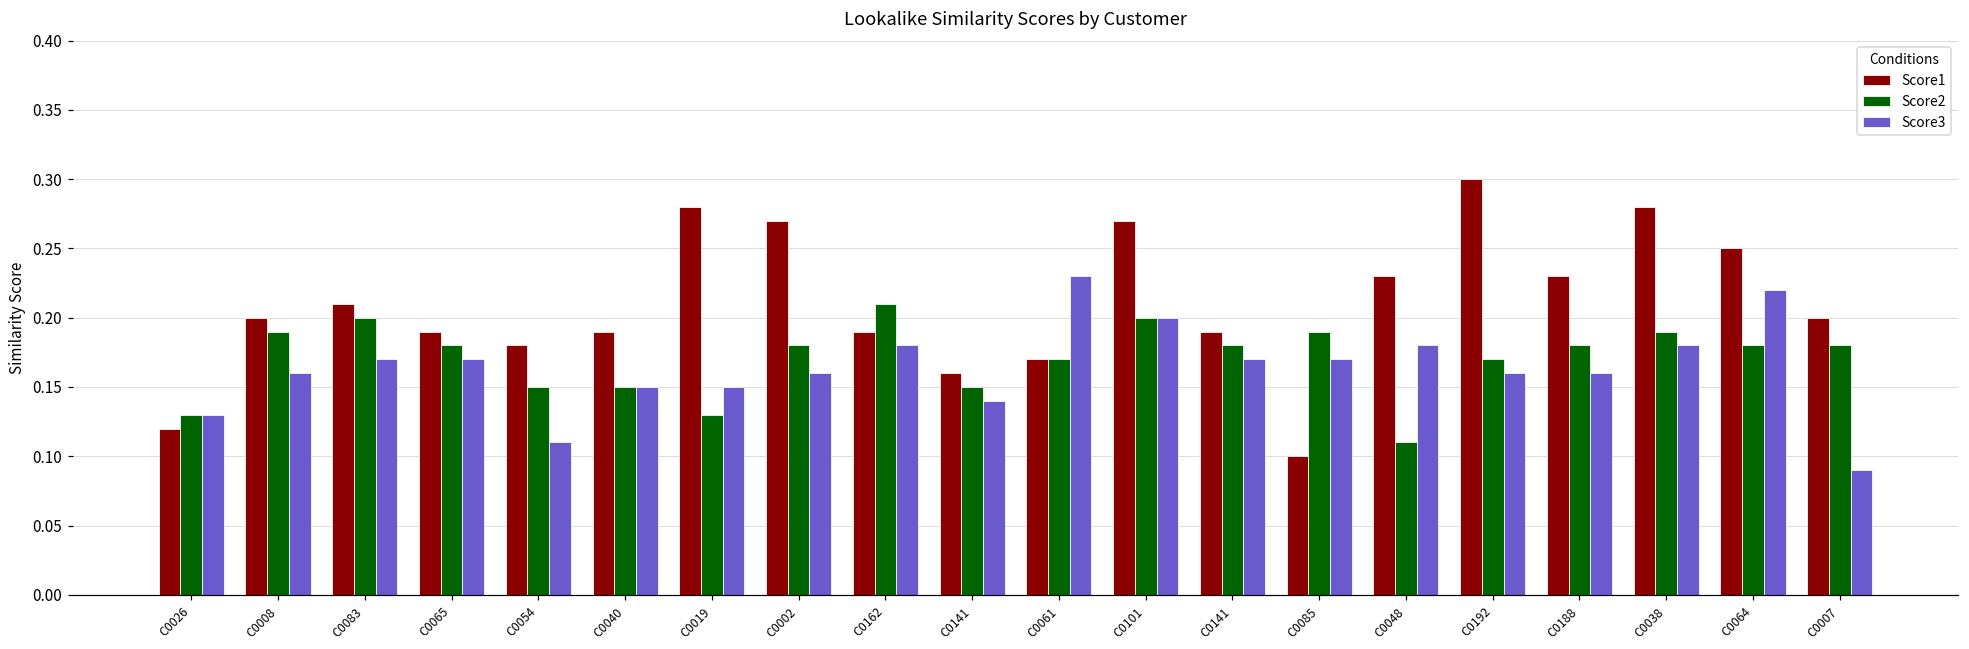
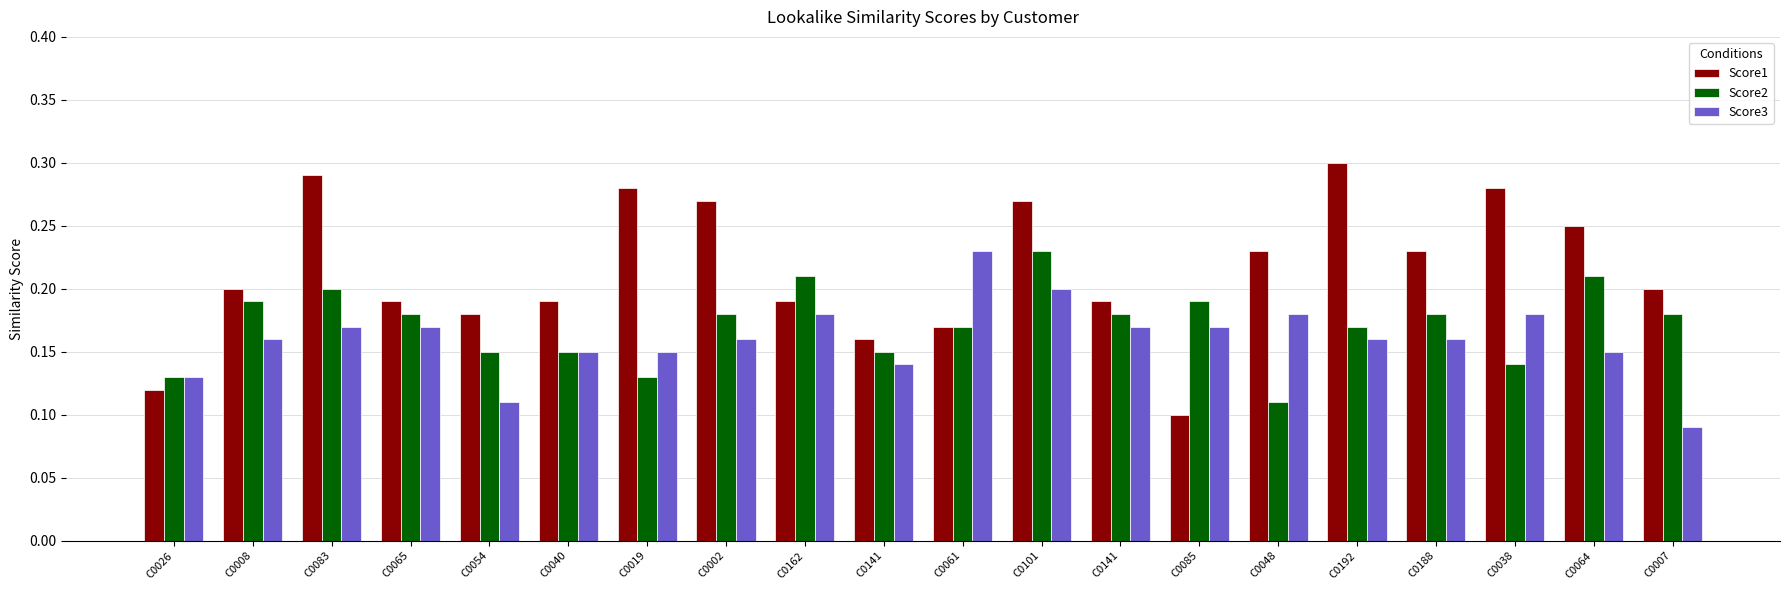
Score1, C0083: 0.21 -> 0.29
Score2, C0101: 0.20 -> 0.23
Score2, C0038: 0.19 -> 0.14
Score2, C0064: 0.18 -> 0.21
Score3, C0064: 0.22 -> 0.15
